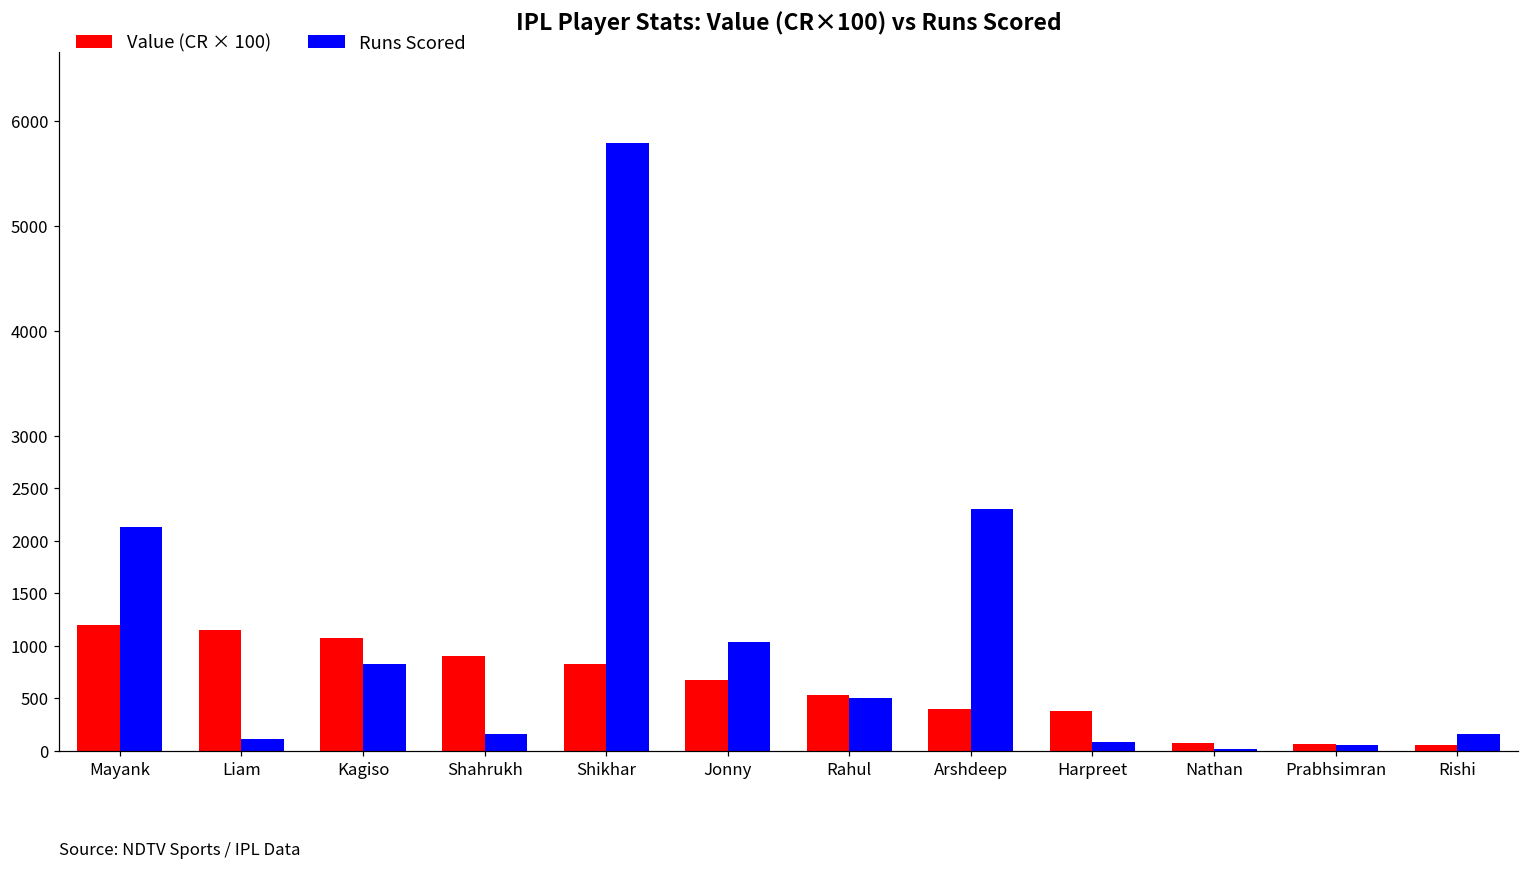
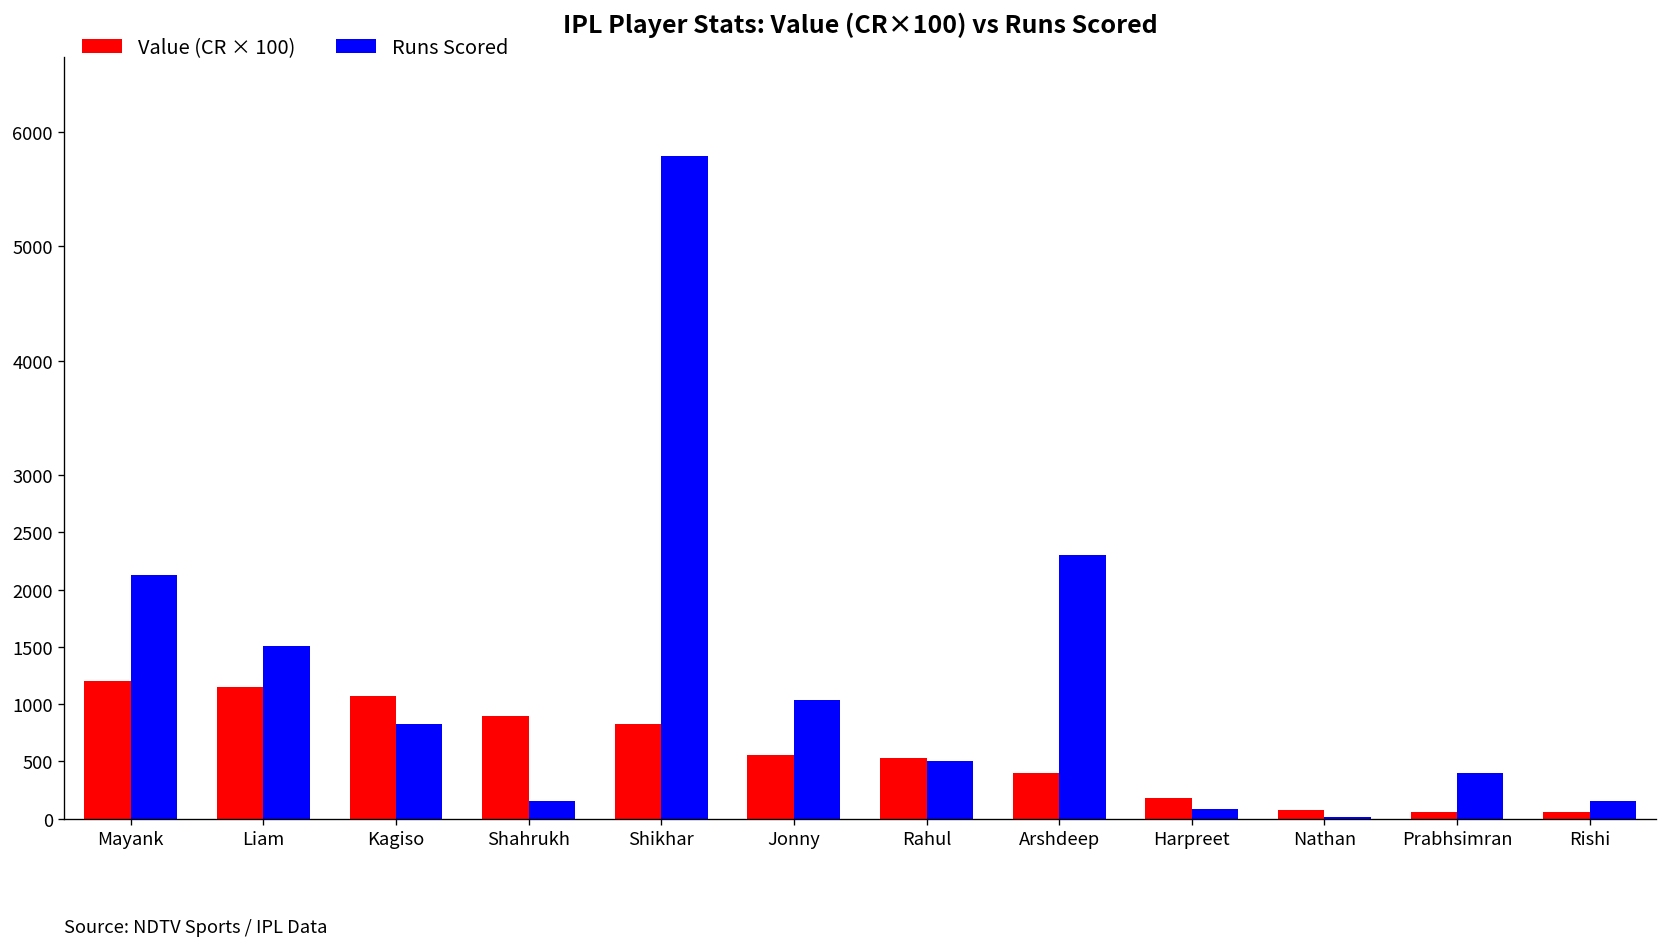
Runs Scored, Liam: 100 -> 1500
Value (CR × 100), Jonny: 700 -> 600
Value (CR × 100), Harpreet: 400 -> 200
Runs Scored, Prabhsimran: 100 -> 400
